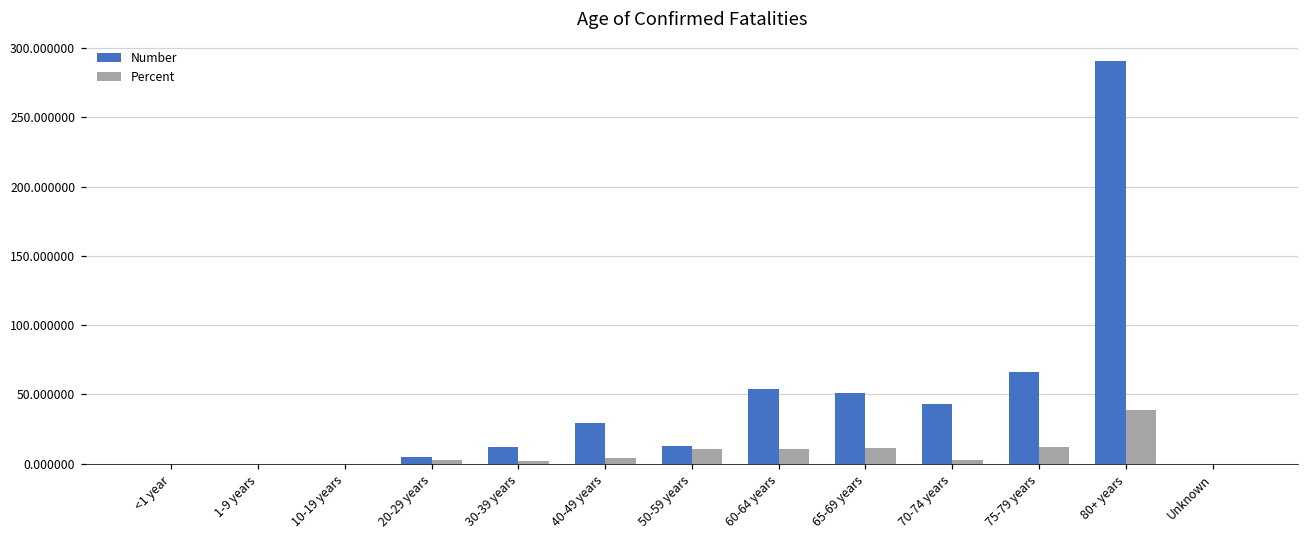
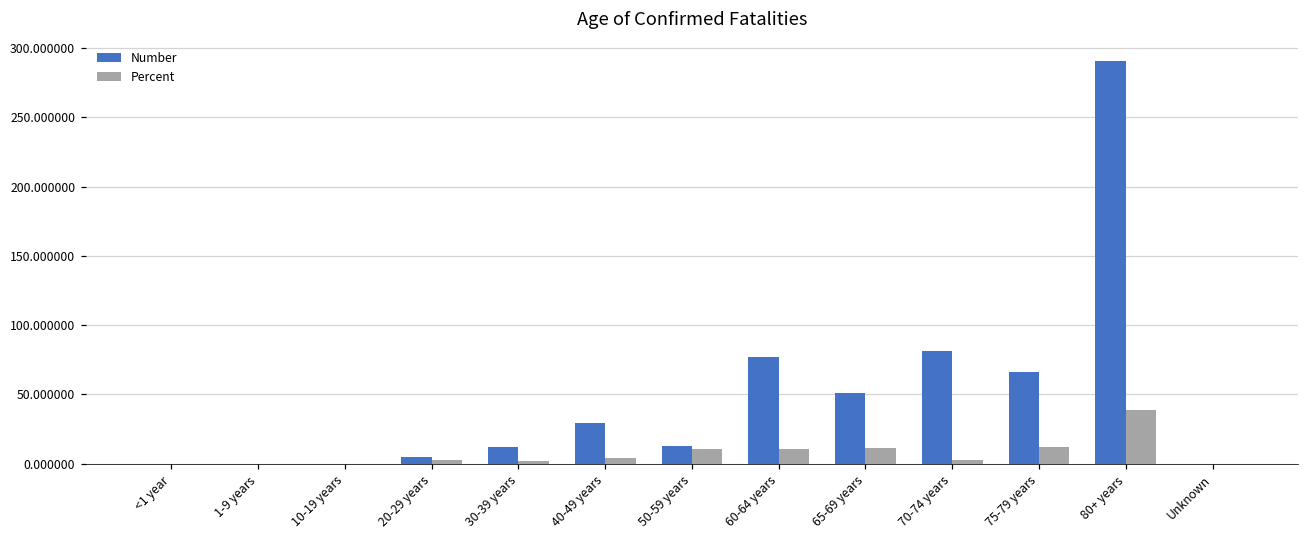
Number, 60-64 years: 54 -> 77
Number, 70-74 years: 43 -> 81
